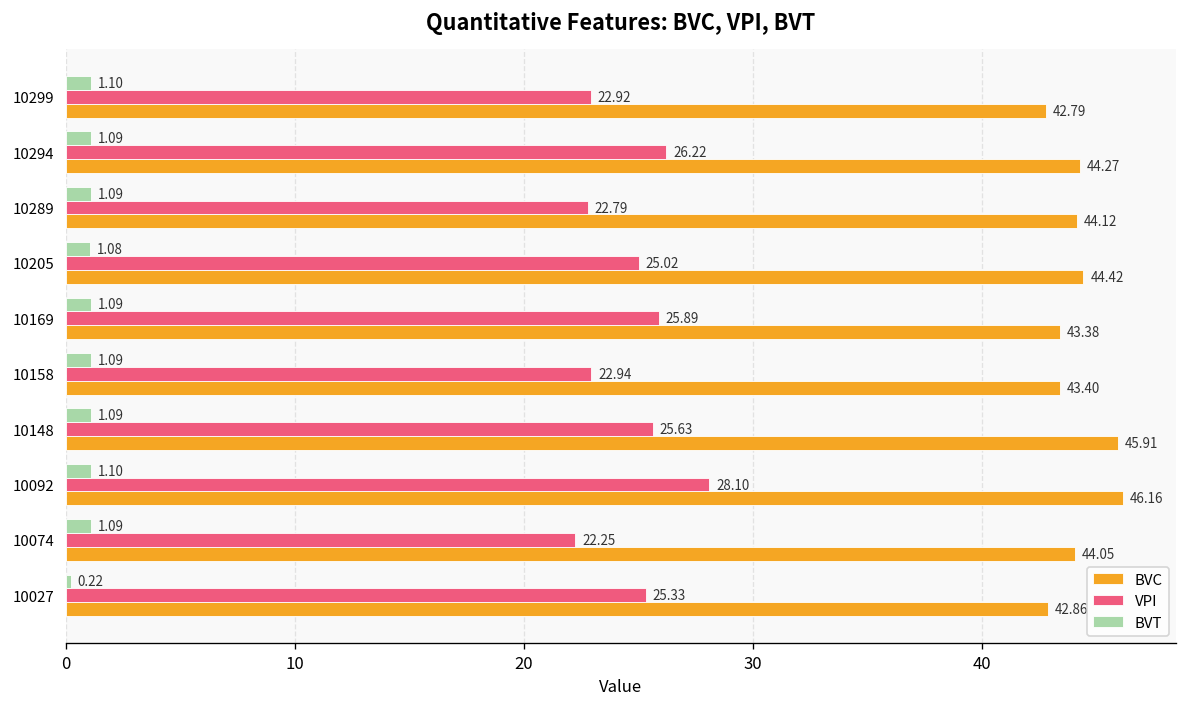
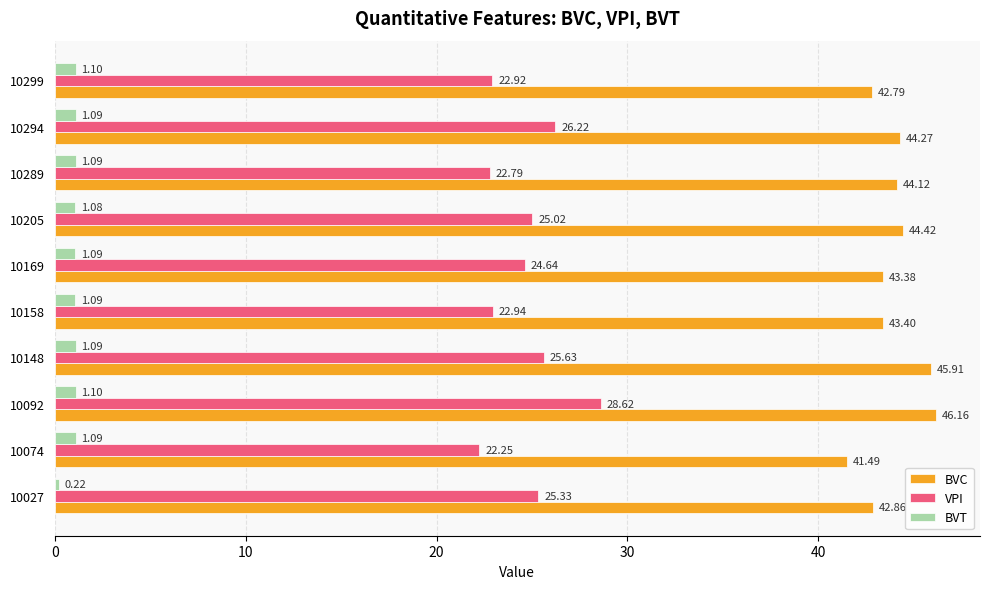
VPI, 10169: 25.89 -> 24.64
VPI, 10092: 28.10 -> 28.62
BVC, 10074: 44.05 -> 41.49
